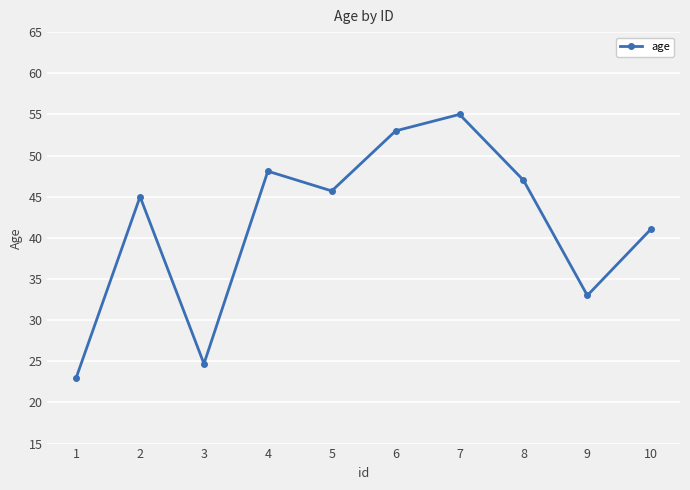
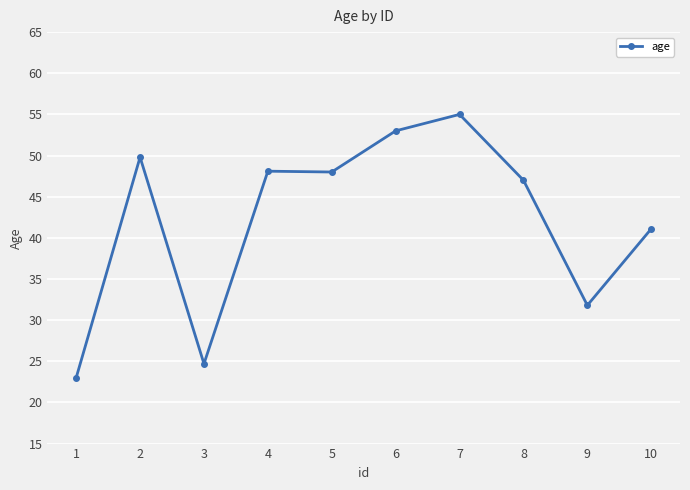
2: 45 -> 50
5: 46 -> 48
9: 33 -> 32
